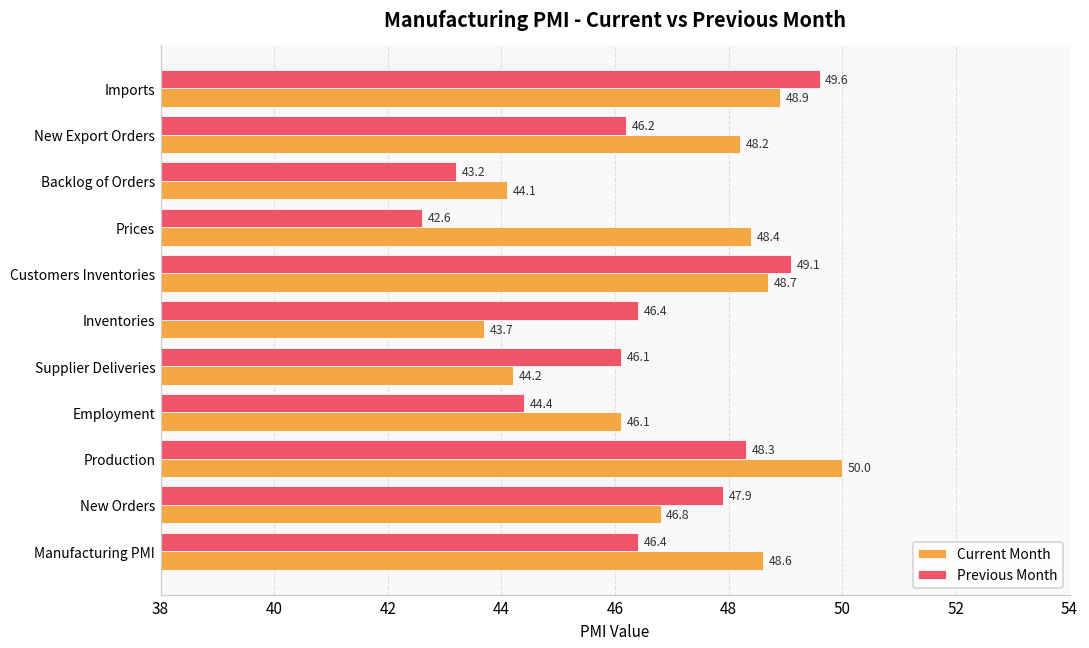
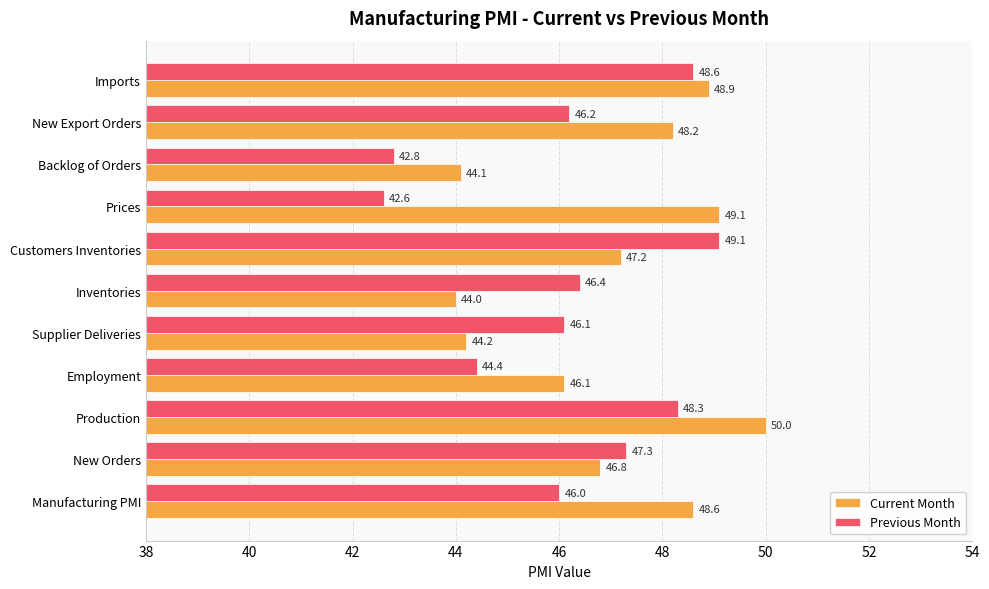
Previous Month, Imports: 49.6 -> 48.6
Previous Month, Backlog of Orders: 43.2 -> 42.8
Current Month, Prices: 48.4 -> 49.1
Current Month, Customers Inventories: 48.7 -> 47.2
Current Month, Inventories: 43.7 -> 44.0
Previous Month, New Orders: 47.9 -> 47.3
Previous Month, Manufacturing PMI: 46.4 -> 46.0
